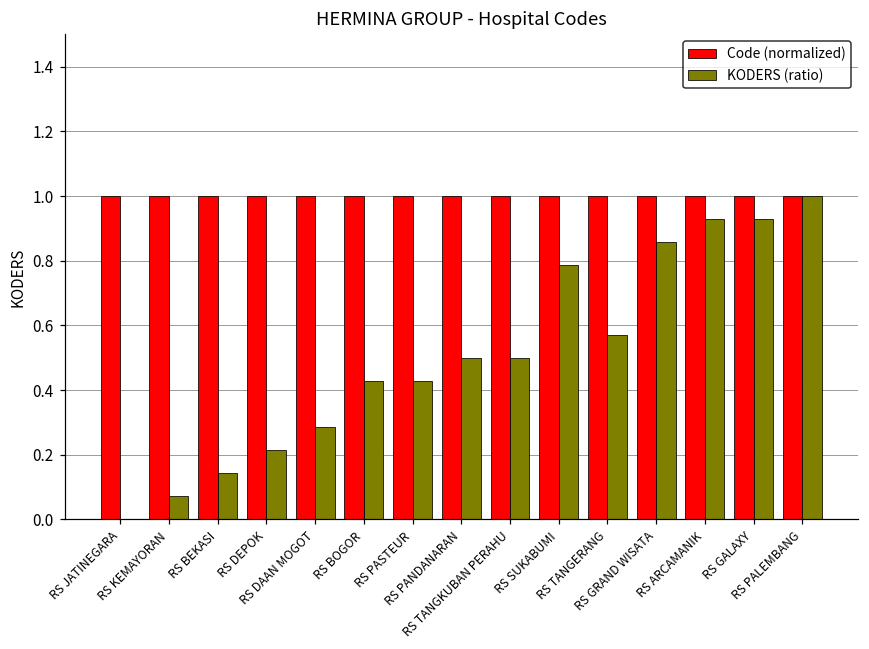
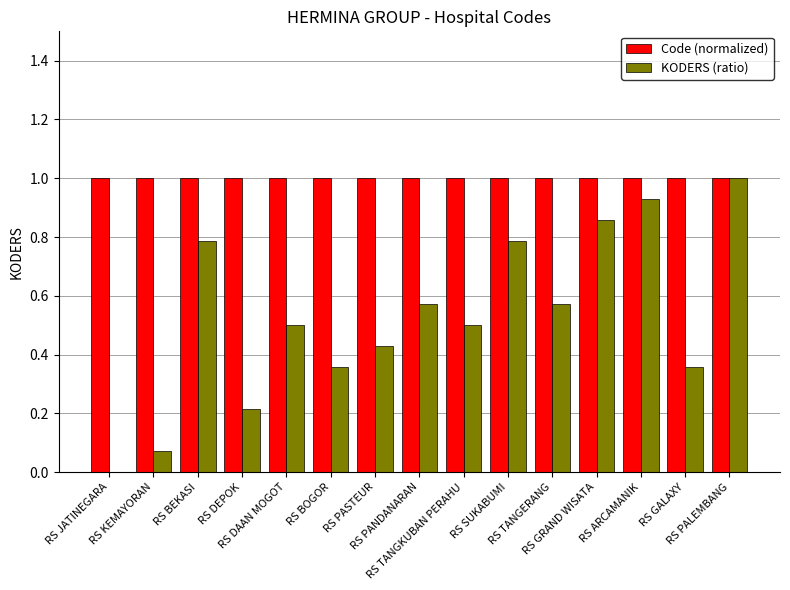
KODERS (ratio), RS BEKASI: 0.14 -> 0.79
KODERS (ratio), RS DAAN MOGOT: 0.29 -> 0.50
KODERS (ratio), RS BOGOR: 0.43 -> 0.36
KODERS (ratio), RS PANDANARAN: 0.50 -> 0.57
KODERS (ratio), RS GALAXY: 0.93 -> 0.36
